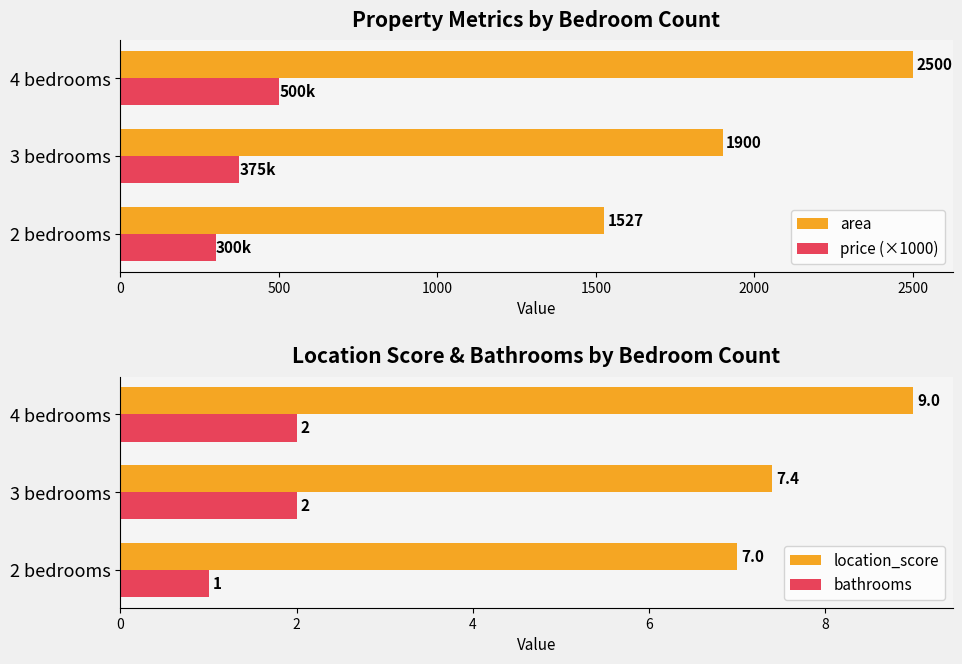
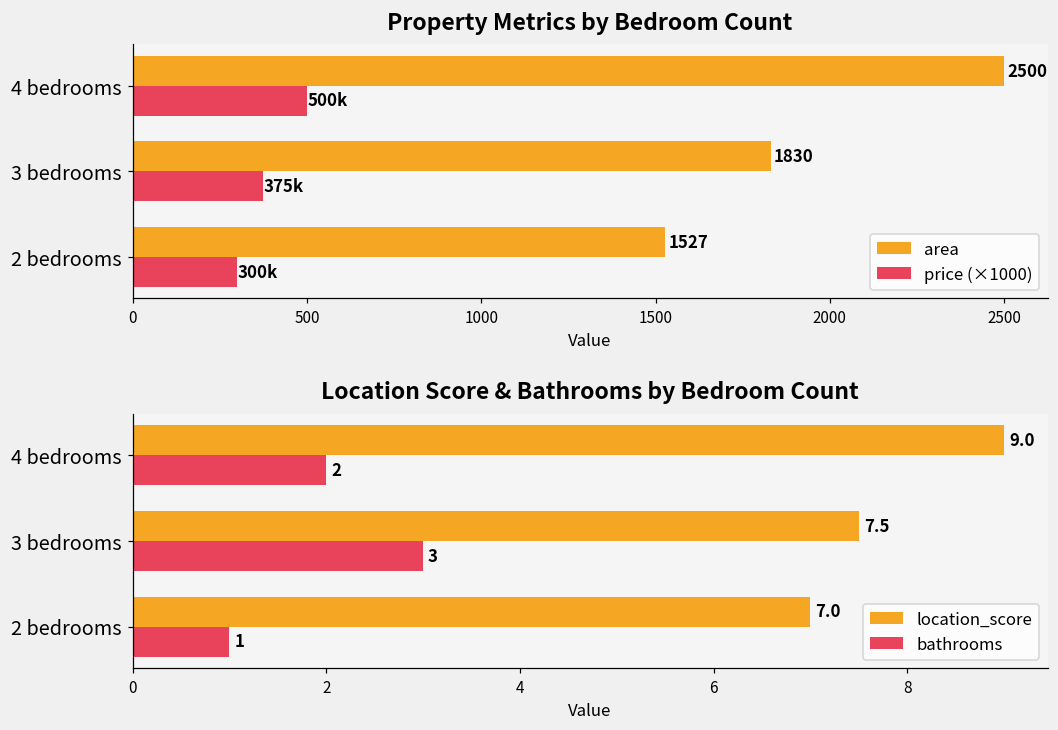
Property Metrics by Bedroom Count, area, 3 bedrooms: 1900 -> 1830
Location Score & Bathrooms by Bedroom Count, location_score, 3 bedrooms: 7.4 -> 7.5
Location Score & Bathrooms by Bedroom Count, bathrooms, 3 bedrooms: 2 -> 3
